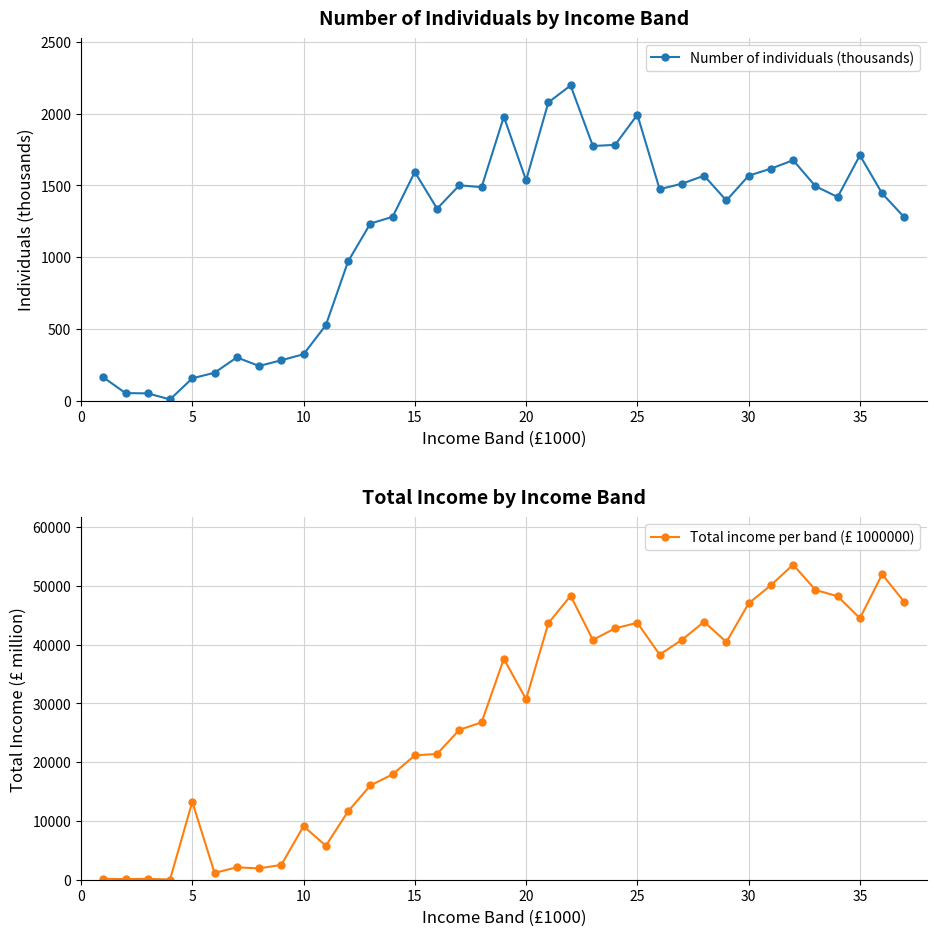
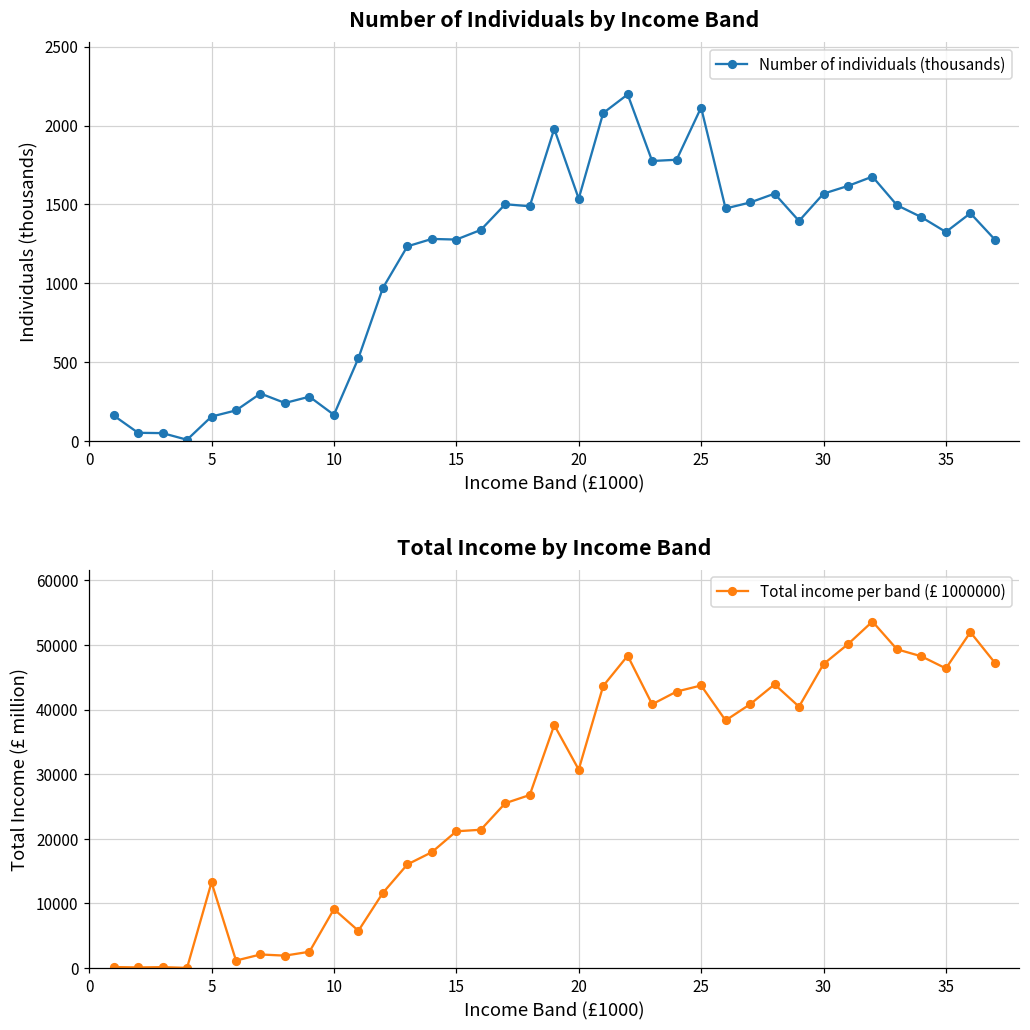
Number of Individuals by Income Band, 10: 320 -> 170
Number of Individuals by Income Band, 15: 1590 -> 1280
Number of Individuals by Income Band, 25: 1990 -> 2110
Number of Individuals by Income Band, 35: 1710 -> 1330
Total Income by Income Band, 35: 45000 -> 46000
